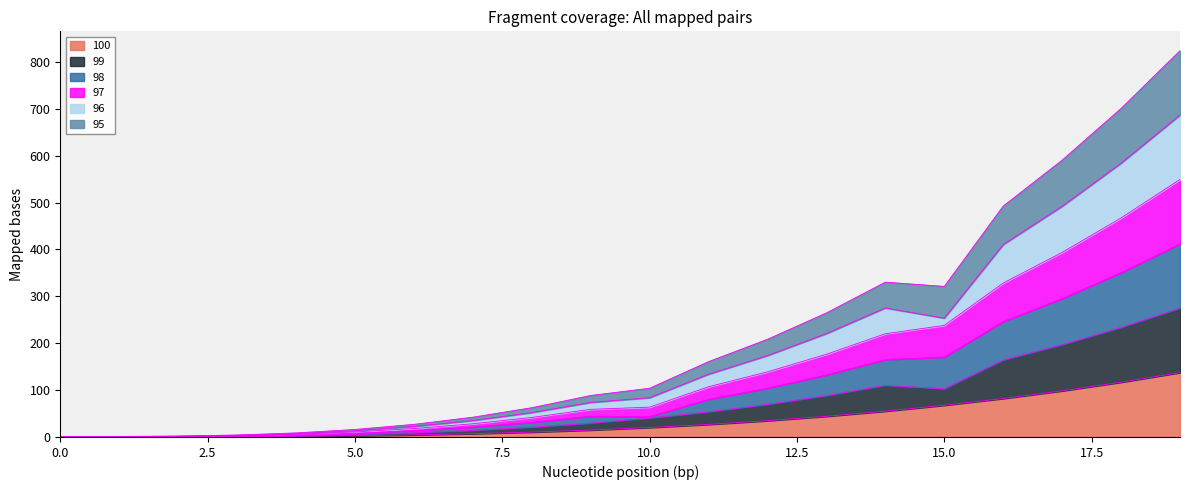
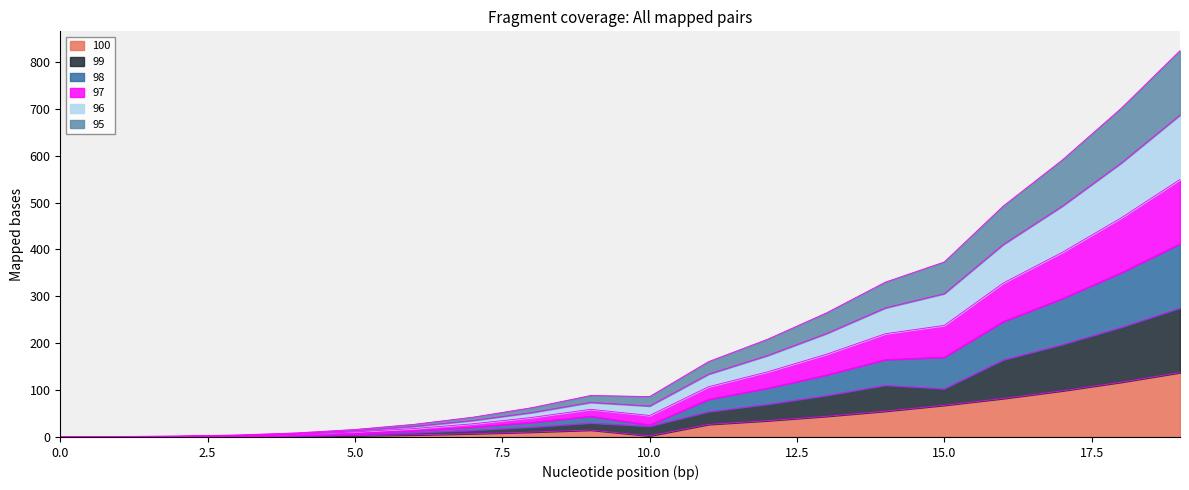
100, 10.0: 20 -> 0
96, 15.0: 20 -> 70
